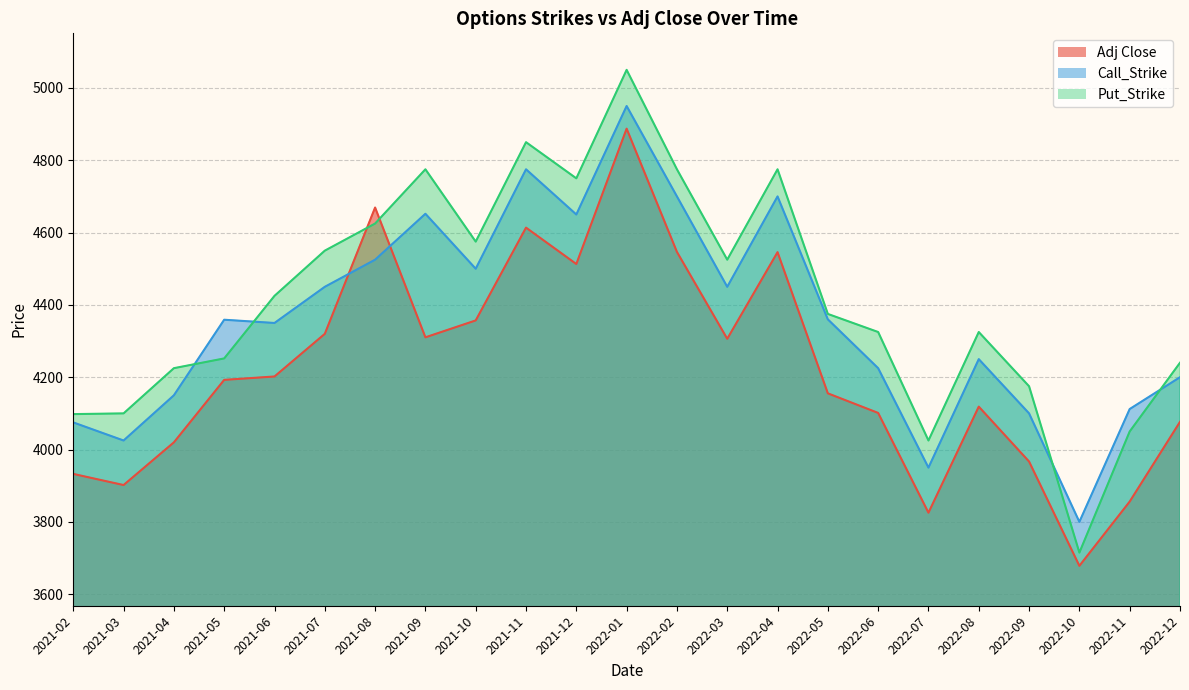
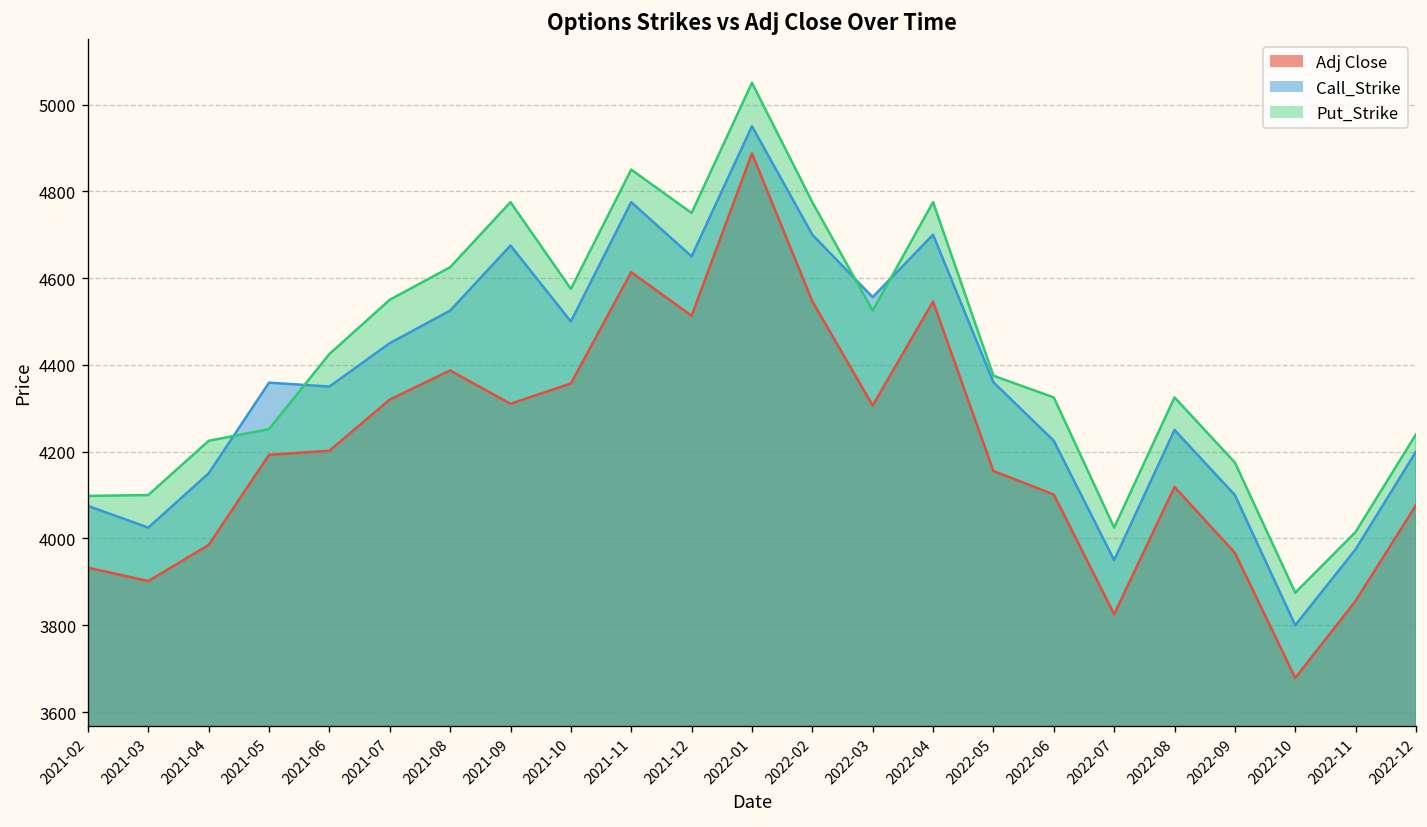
Adj Close, 2021-04: 4020 -> 3980
Adj Close, 2021-08: 4670 -> 4390
Call_Strike, 2021-09: 4650 -> 4680
Call_Strike, 2022-03: 4450 -> 4560
Put_Strike, 2022-10: 3720 -> 3880
Call_Strike, 2022-11: 4110 -> 3980
Put_Strike, 2022-11: 4050 -> 4020
